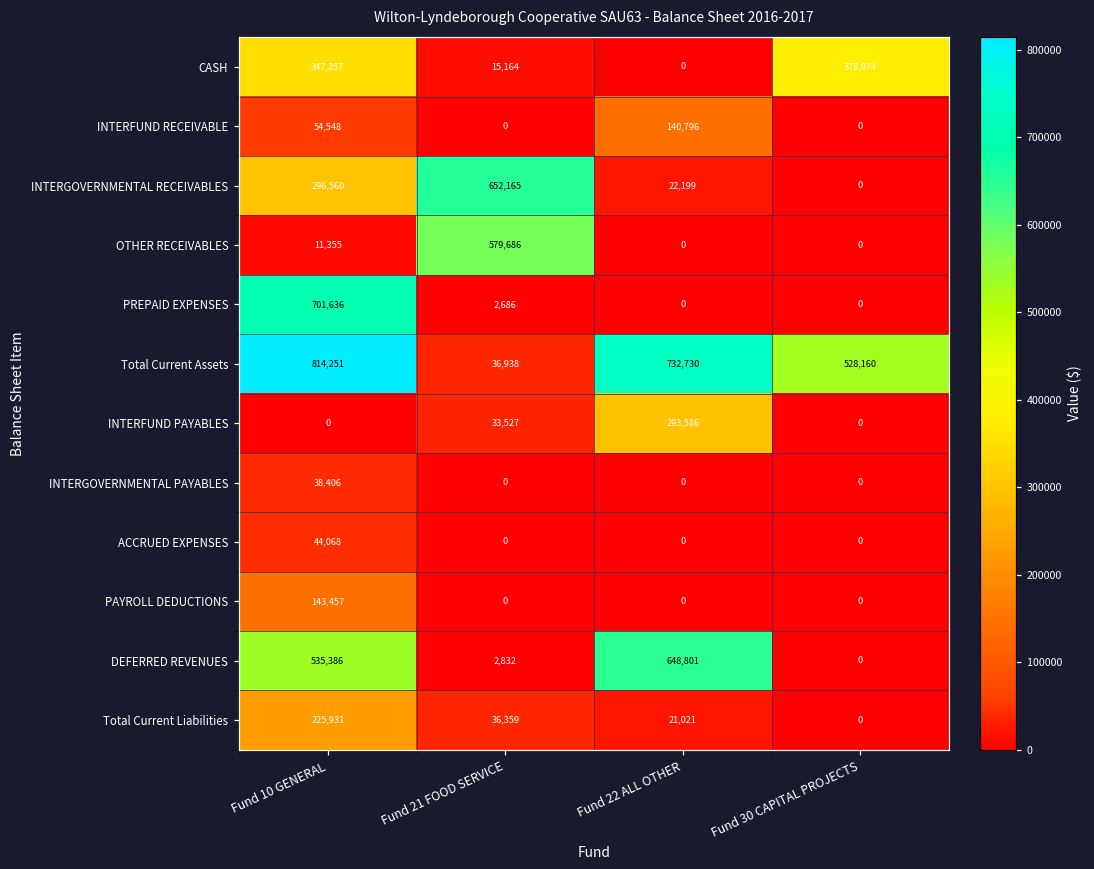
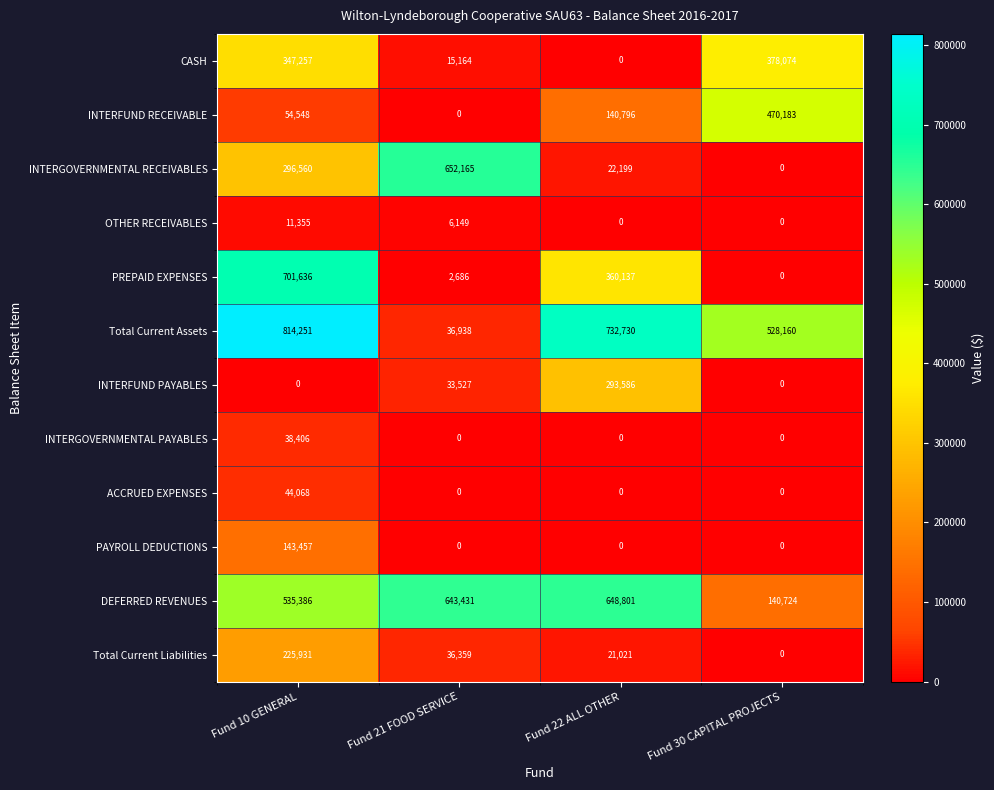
INTERFUND RECEIVABLE, Fund 30 CAPITAL PROJECTS: 0 -> 470,183
OTHER RECEIVABLES, Fund 21 FOOD SERVICE: 579,686 -> 6,149
PREPAID EXPENSES, Fund 22 ALL OTHER: 0 -> 360,137
DEFERRED REVENUES, Fund 21 FOOD SERVICE: 2,832 -> 643,431
DEFERRED REVENUES, Fund 30 CAPITAL PROJECTS: 0 -> 140,724
